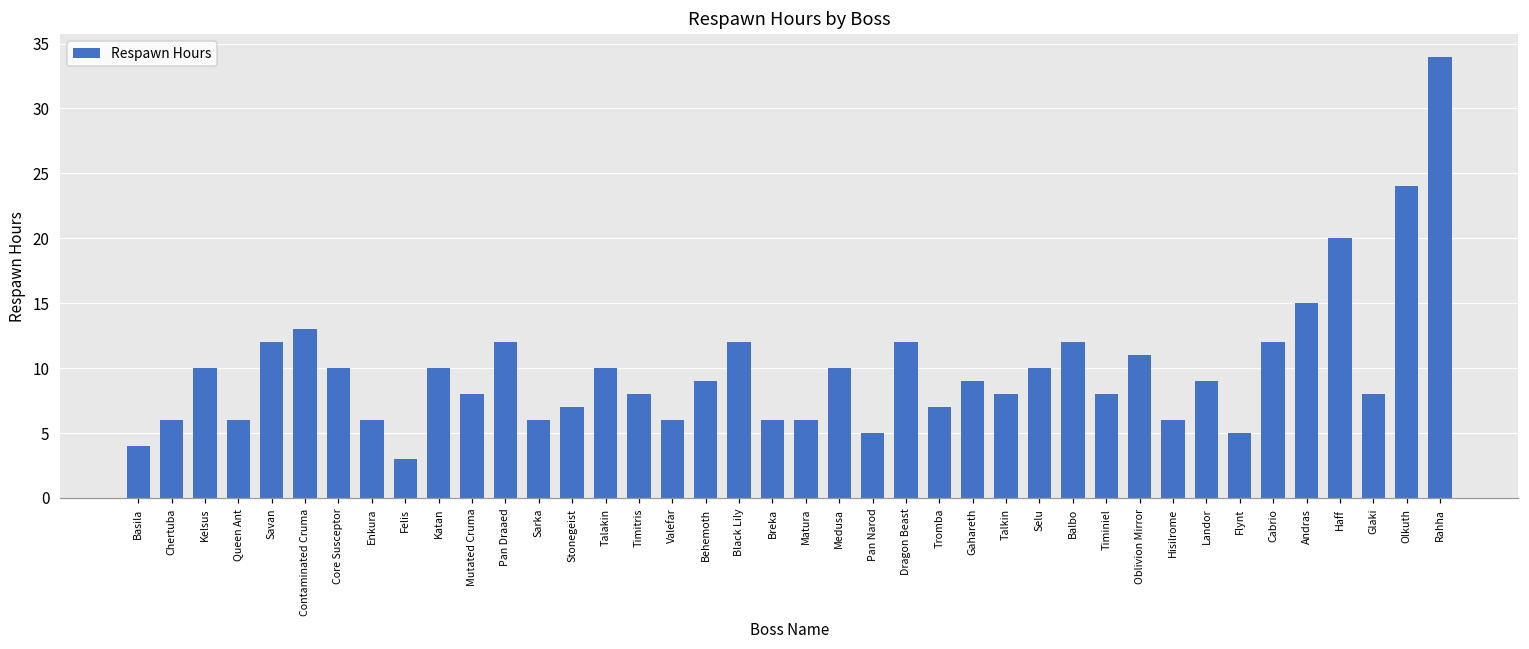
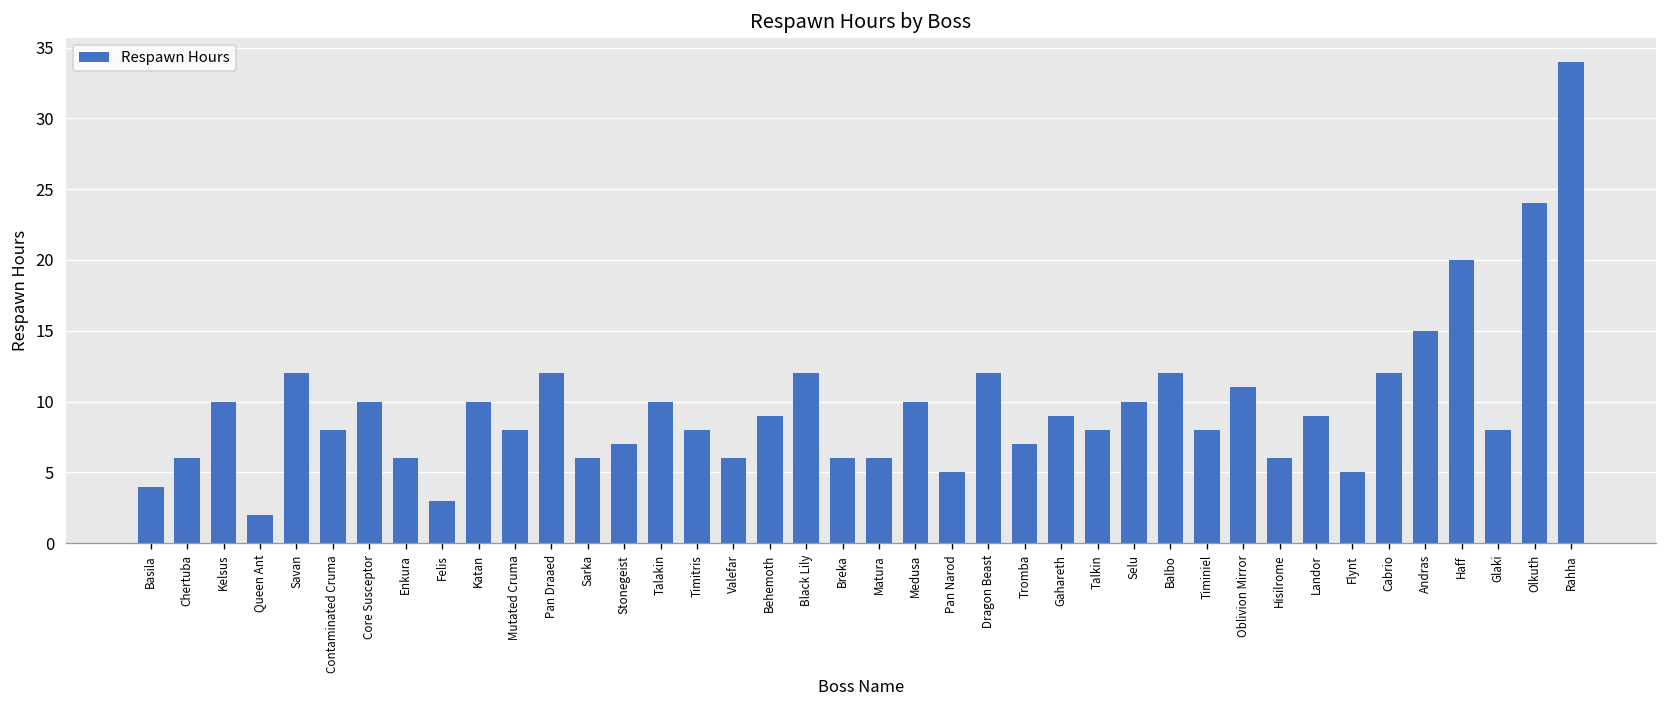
Queen Ant: 6 -> 2
Contaminated Cruma: 13 -> 8
